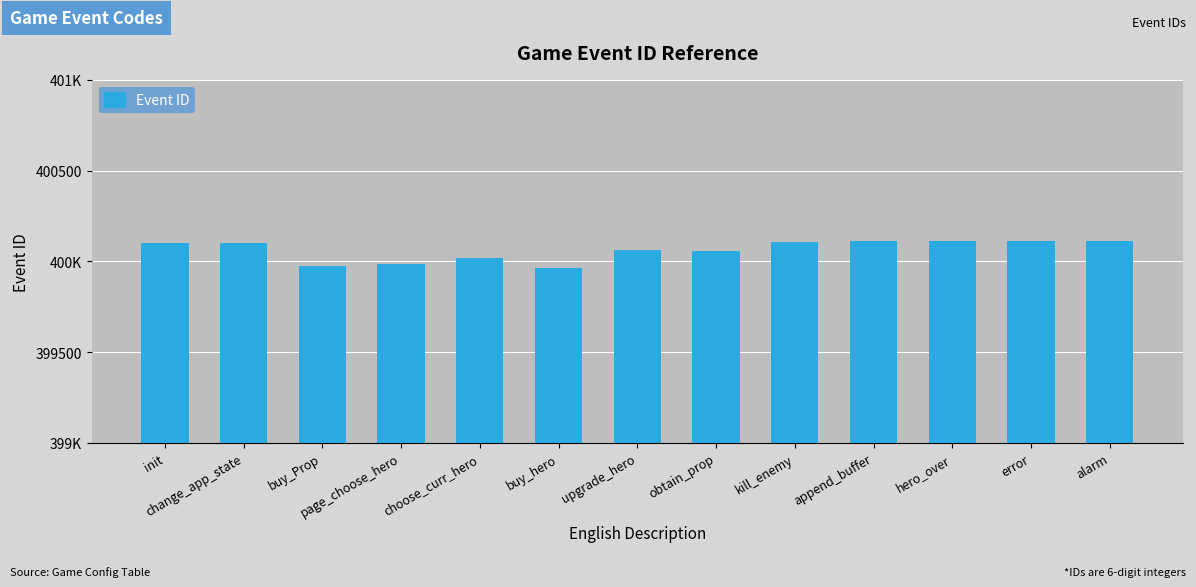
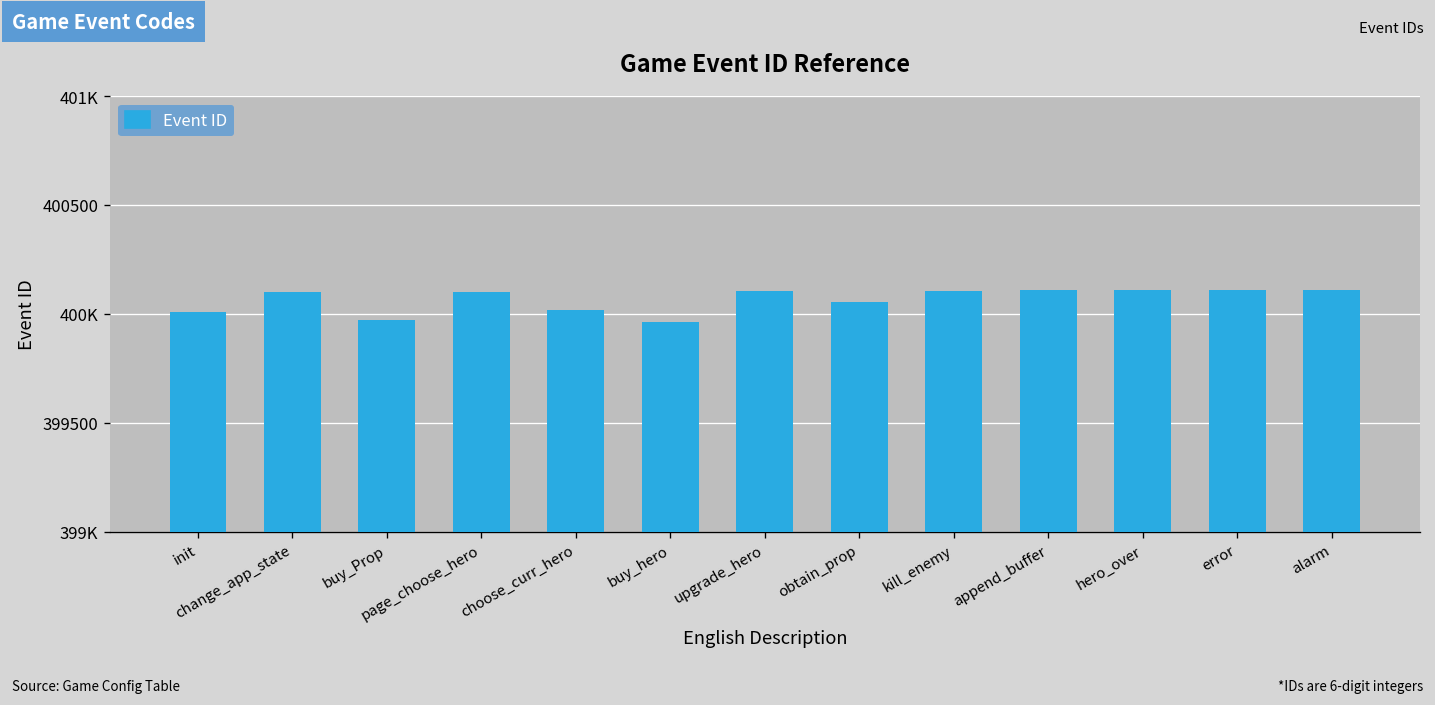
init: 400100 -> 400010
page_choose_hero: 399990 -> 400100
upgrade_hero: 400060 -> 400110
